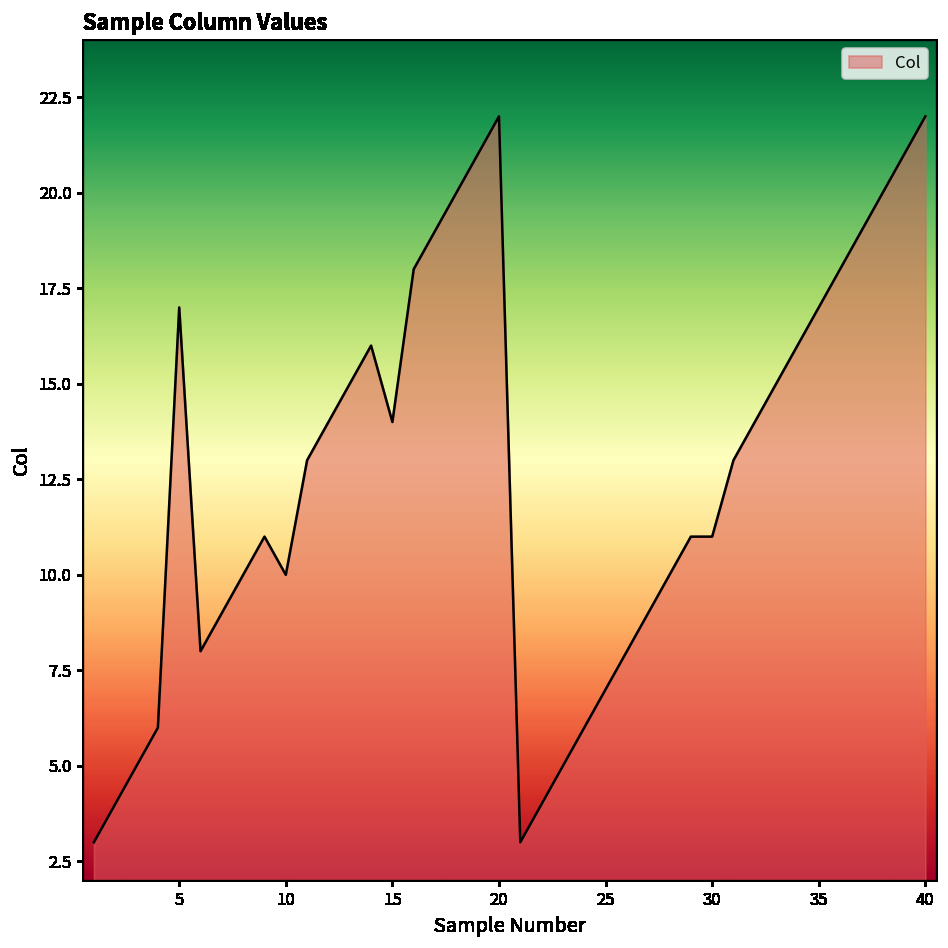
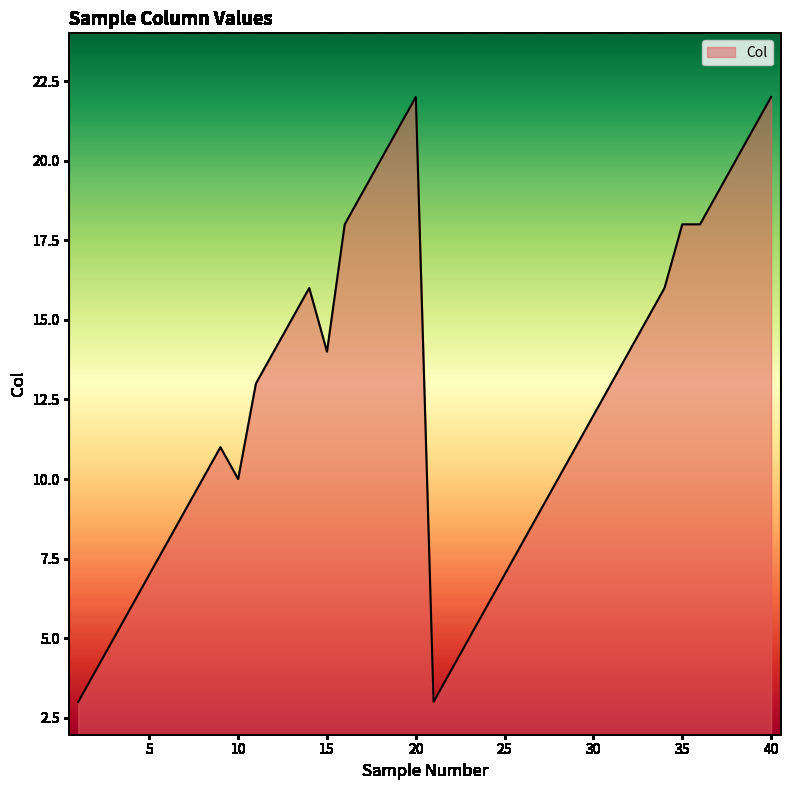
5: 17 -> 7
30: 11 -> 12
35: 17 -> 18
